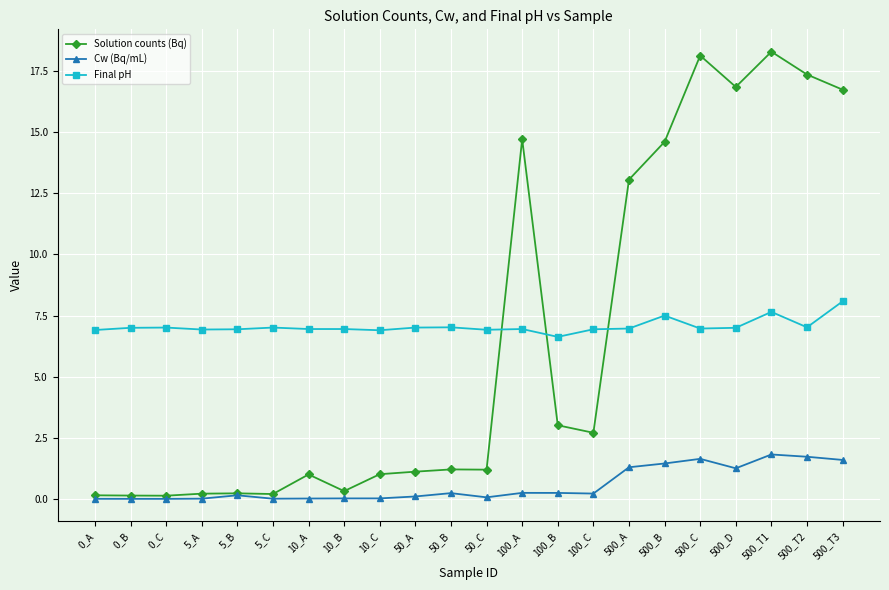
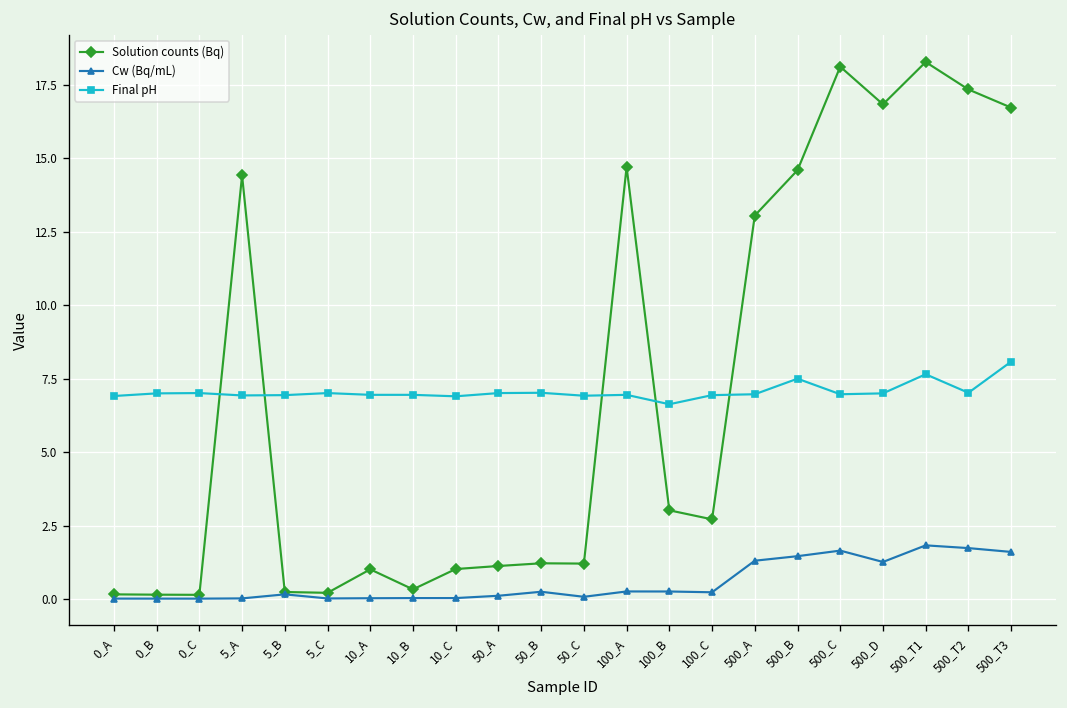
Solution counts (Bq), 5_A: 0.2 -> 14.4
